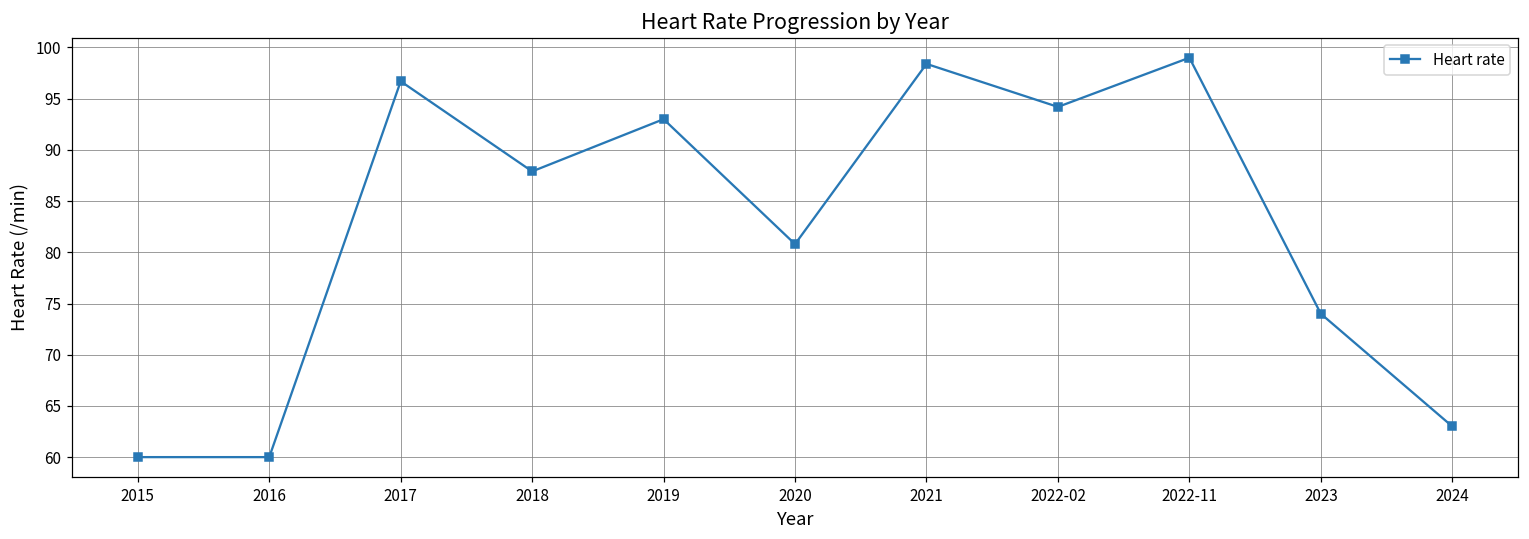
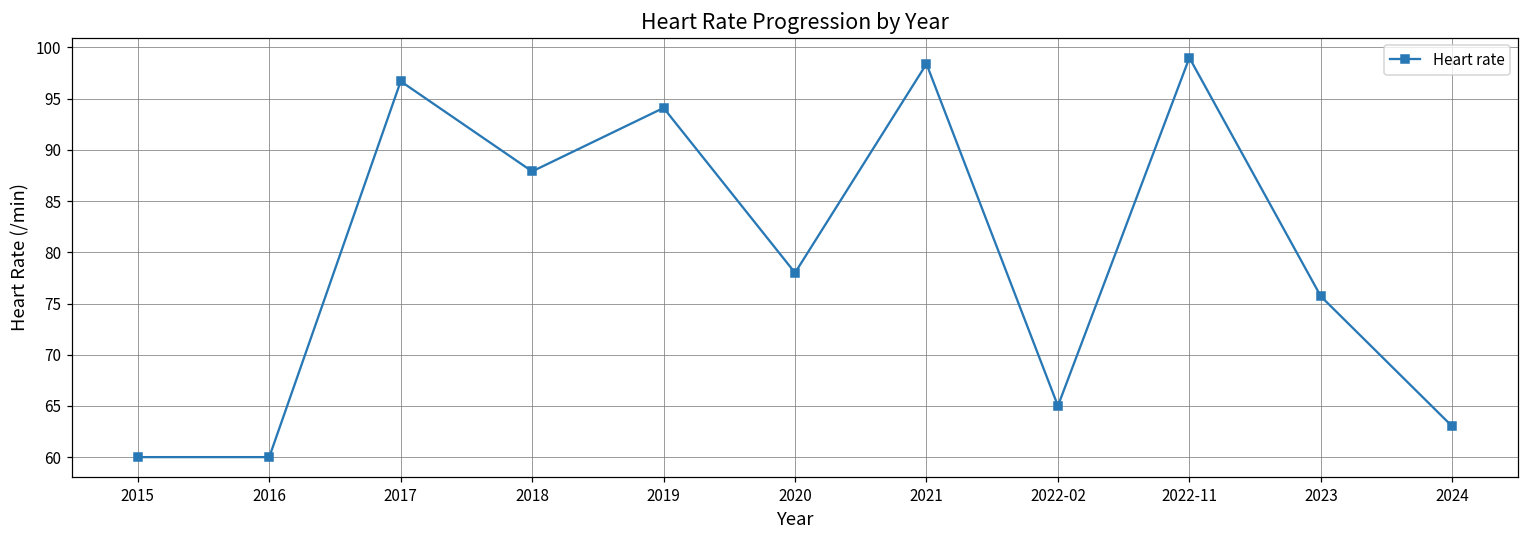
2019: 93 -> 94
2020: 81 -> 78
2022-02: 94 -> 65
2023: 74 -> 76
